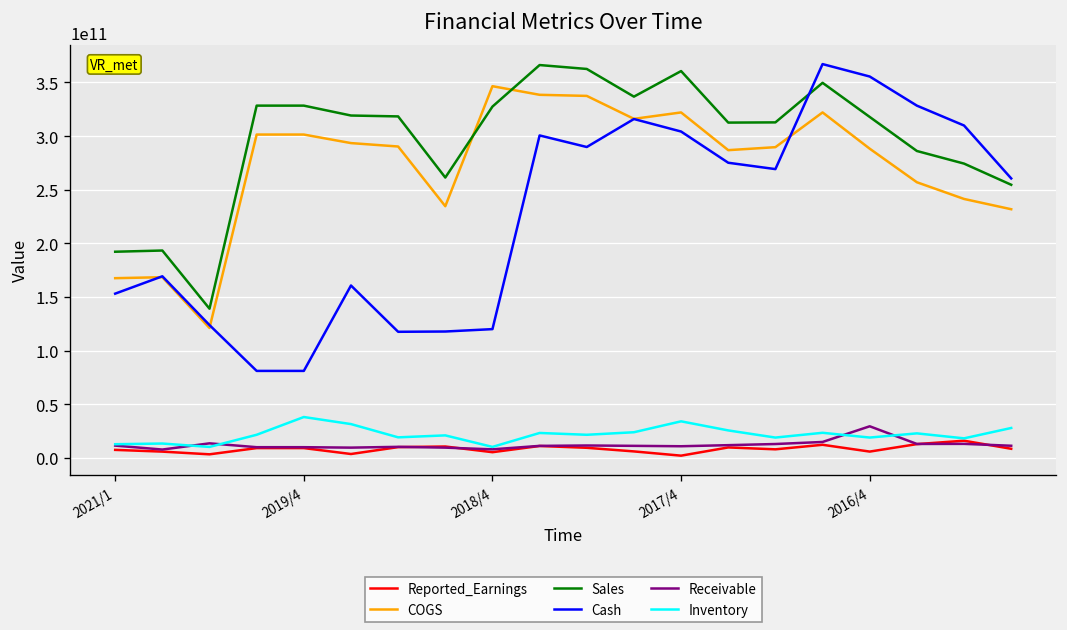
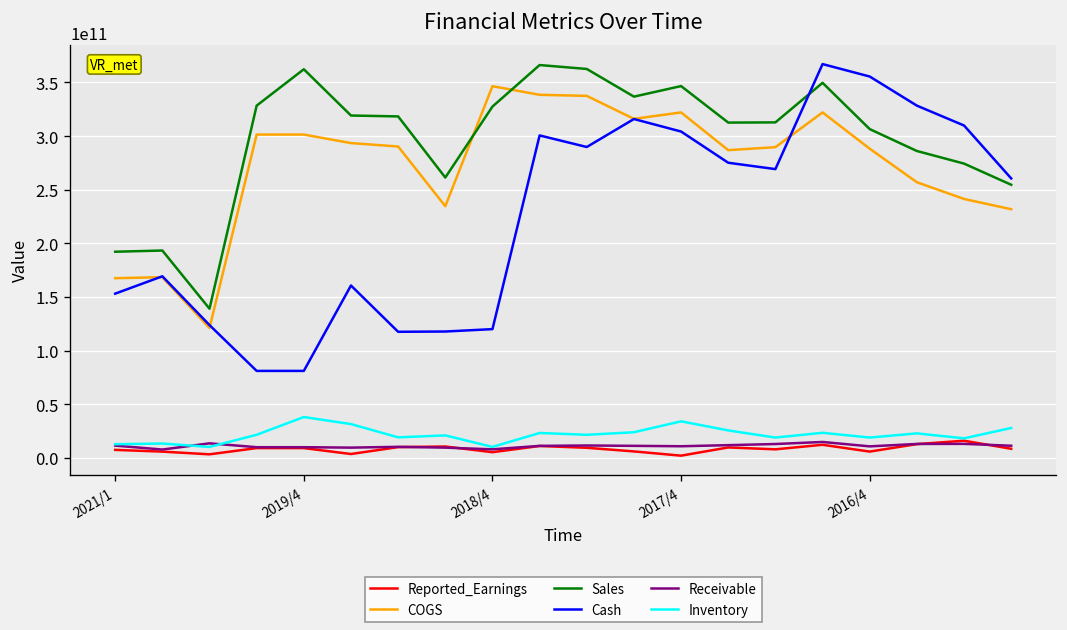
Sales, 2019/4: 330000000000 -> 360000000000
Sales, 2017/4: 360000000000 -> 350000000000
Sales, 2016/4: 320000000000 -> 310000000000
Receivable, 2016/4: 30000000000 -> 10000000000
